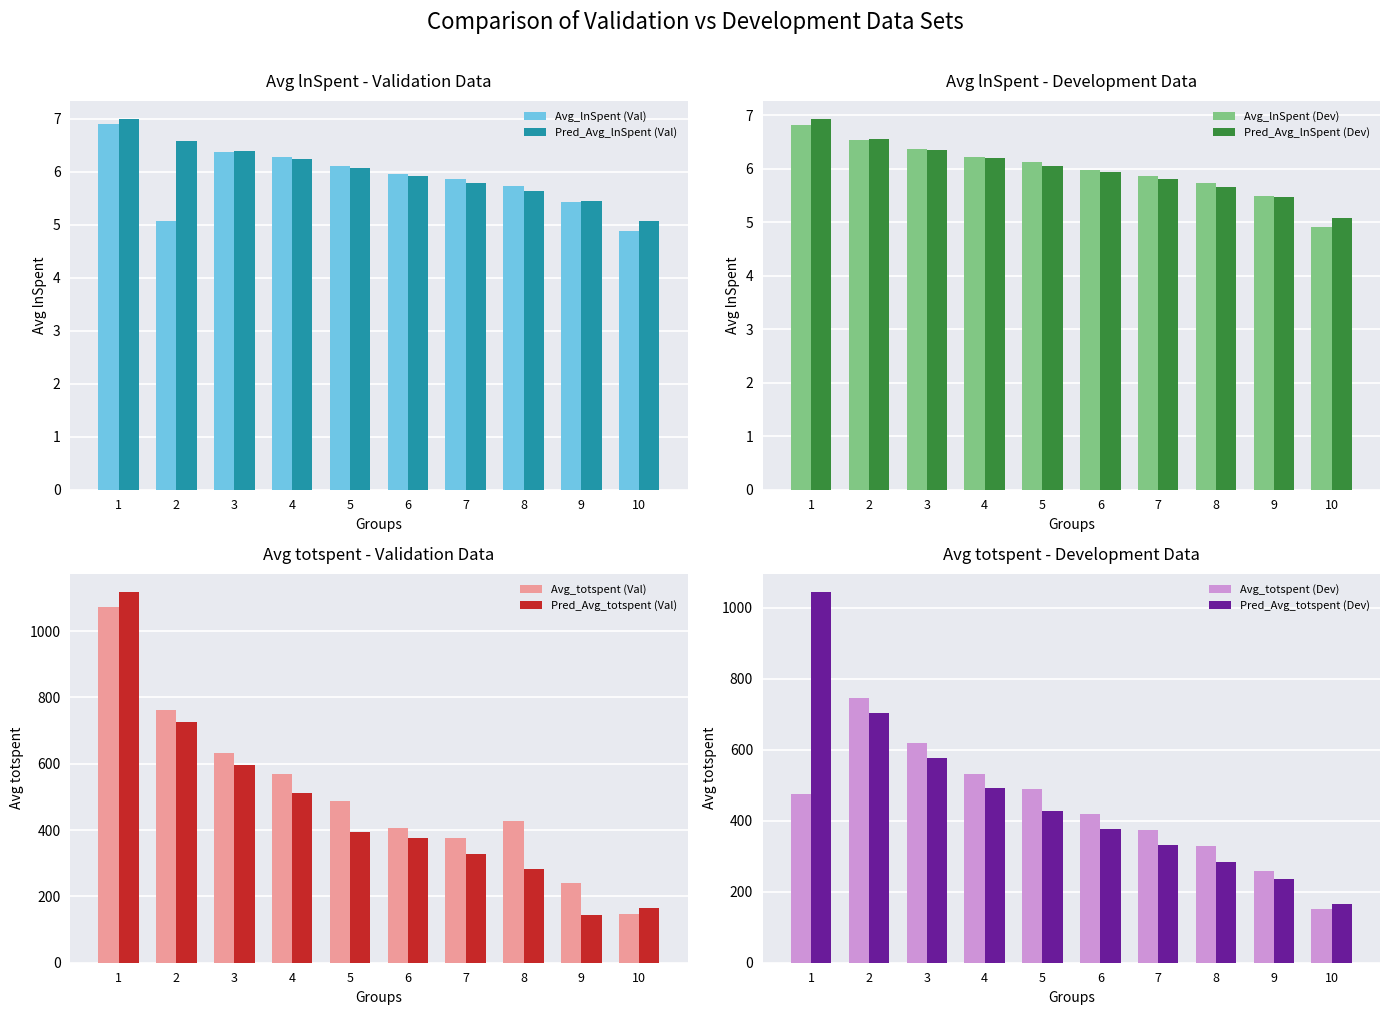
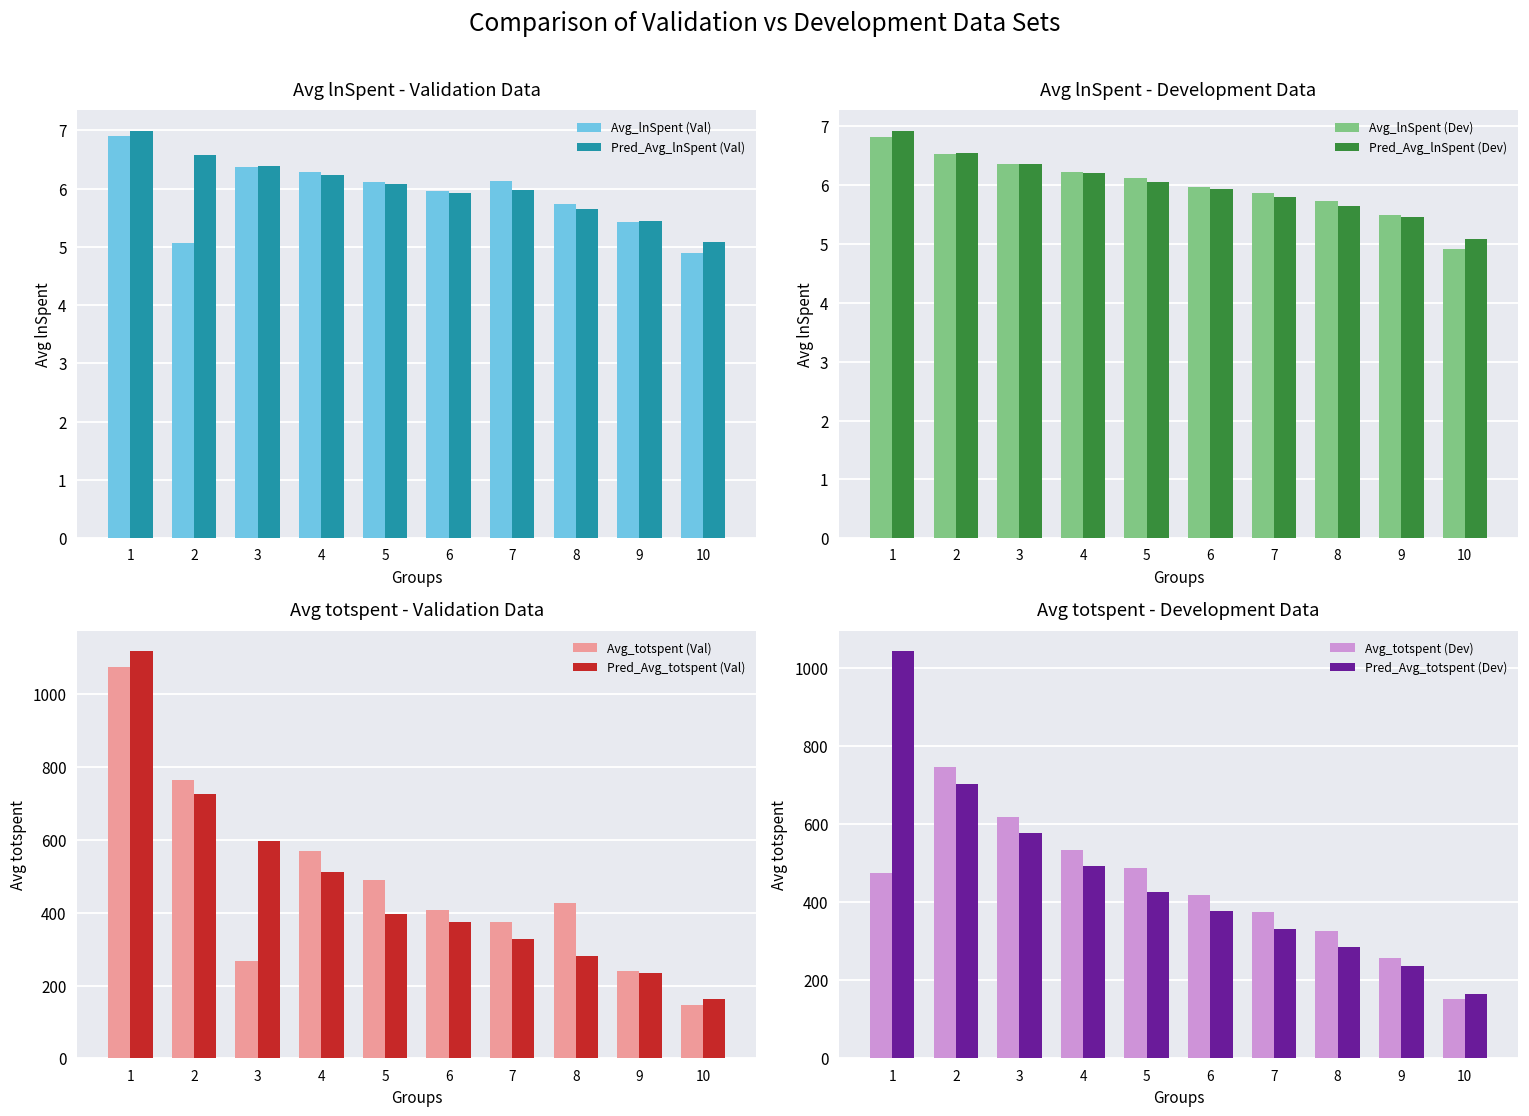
Avg lnSpent - Validation Data, Avg_lnSpent (Val), 7: 5.9 -> 6.1
Avg lnSpent - Validation Data, Pred_Avg_lnSpent (Val), 7: 5.8 -> 6.0
Avg totspent - Validation Data, Avg_totspent (Val), 3: 630 -> 270
Avg totspent - Validation Data, Pred_Avg_totspent (Val), 9: 140 -> 230
